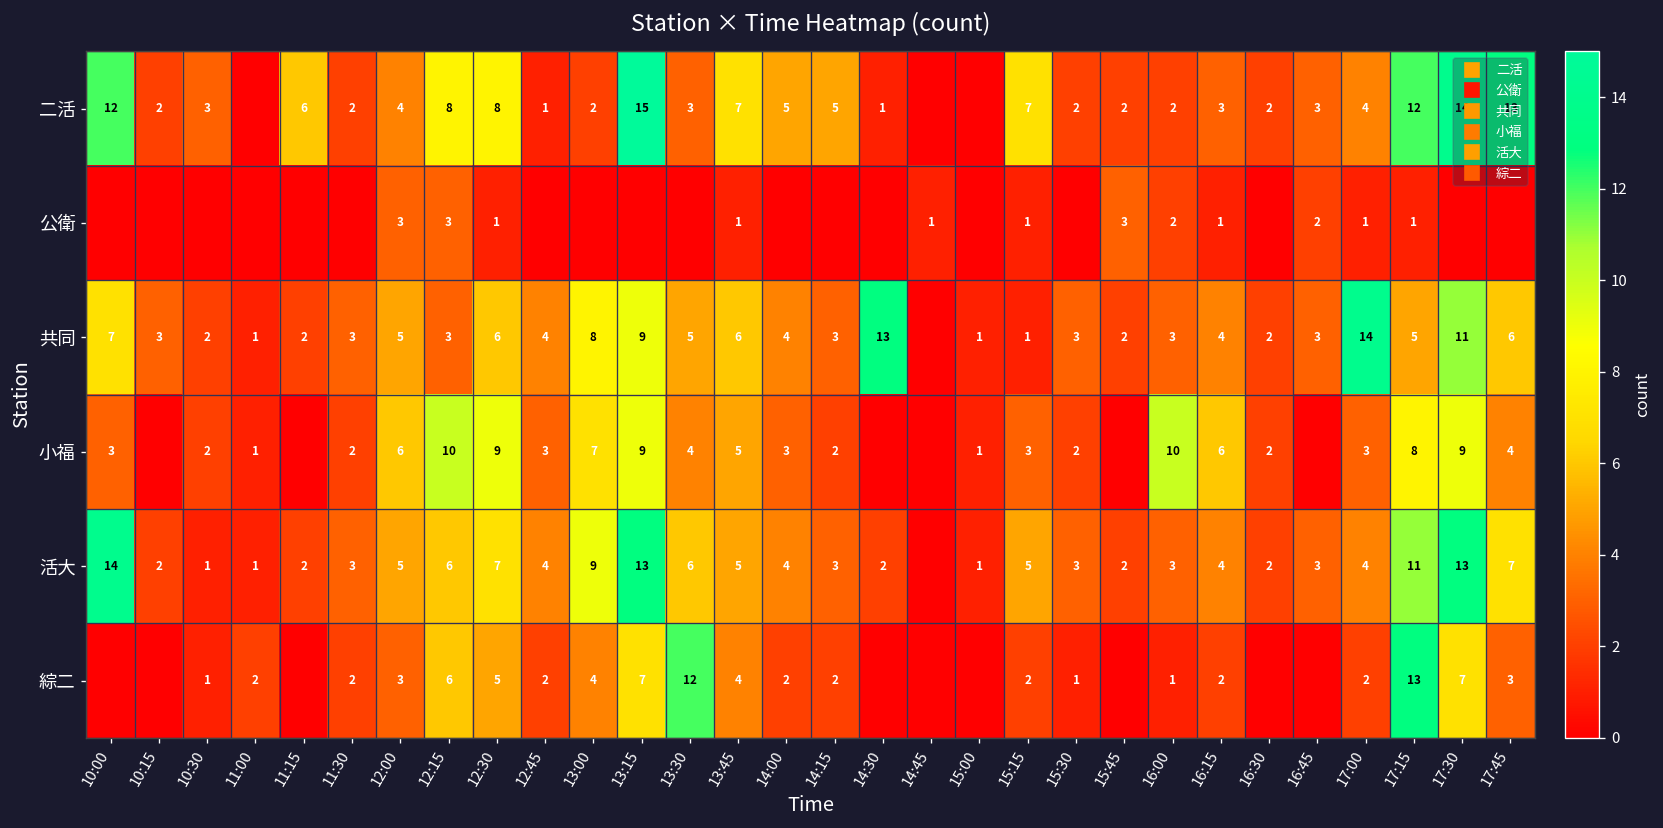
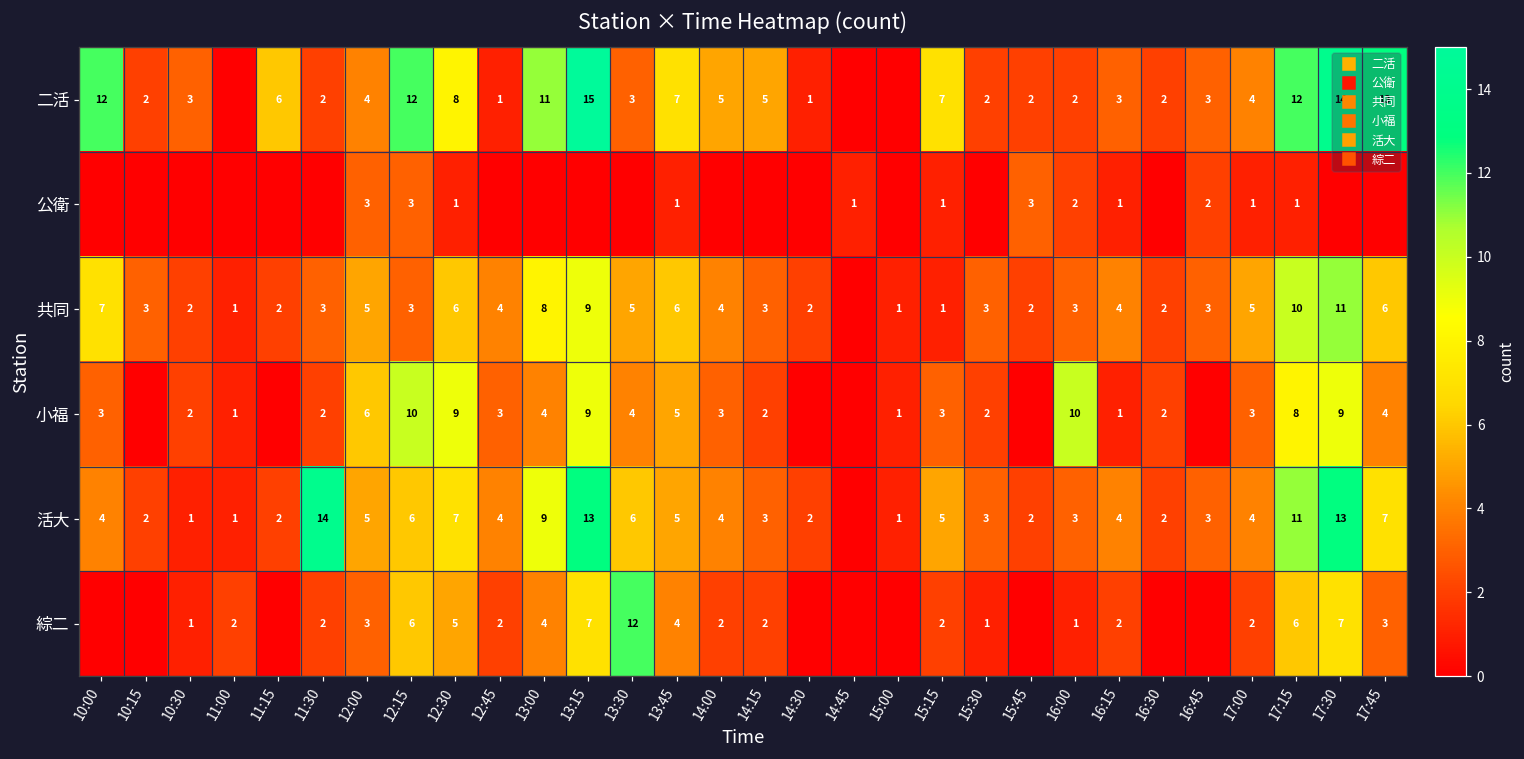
二活, 12:15: 8 -> 12
二活, 13:00: 2 -> 11
共同, 14:30: 13 -> 2
共同, 17:00: 14 -> 5
共同, 17:15: 5 -> 10
小福, 13:00: 7 -> 4
小福, 16:15: 6 -> 1
活大, 10:00: 14 -> 4
活大, 11:30: 3 -> 14
綜二, 17:15: 13 -> 6
